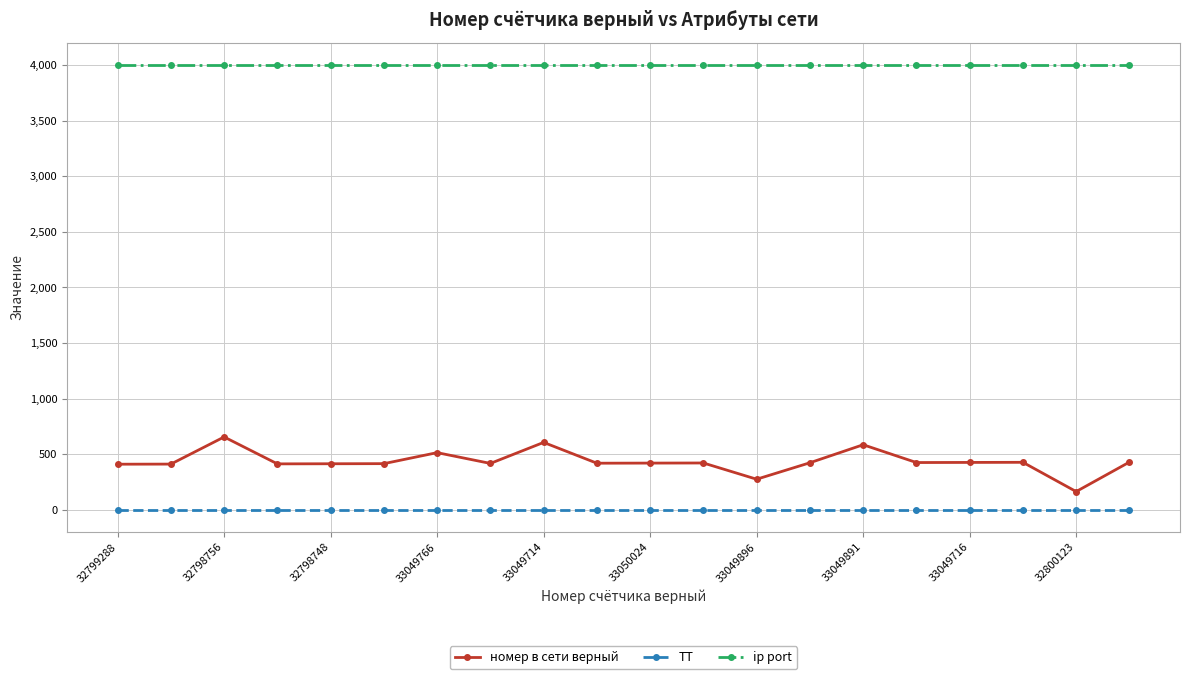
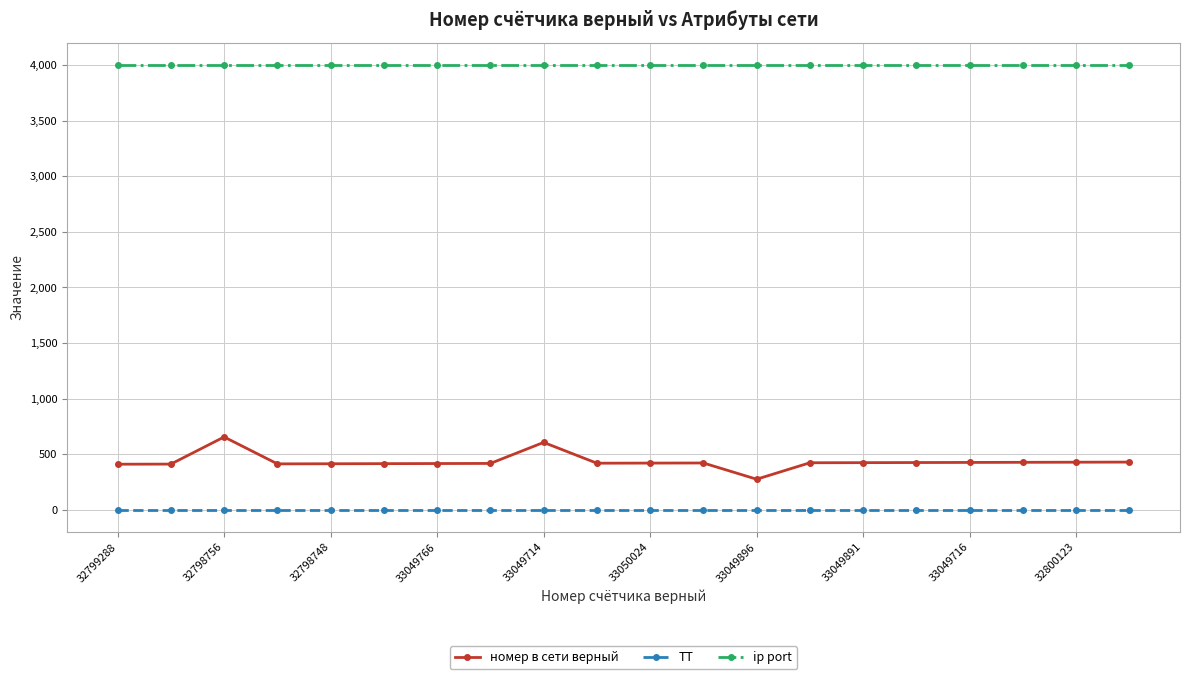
номер в сети верный, 33049766: 520 -> 420
номер в сети верный, 33049891: 590 -> 430
номер в сети верный, 32800123: 170 -> 430
